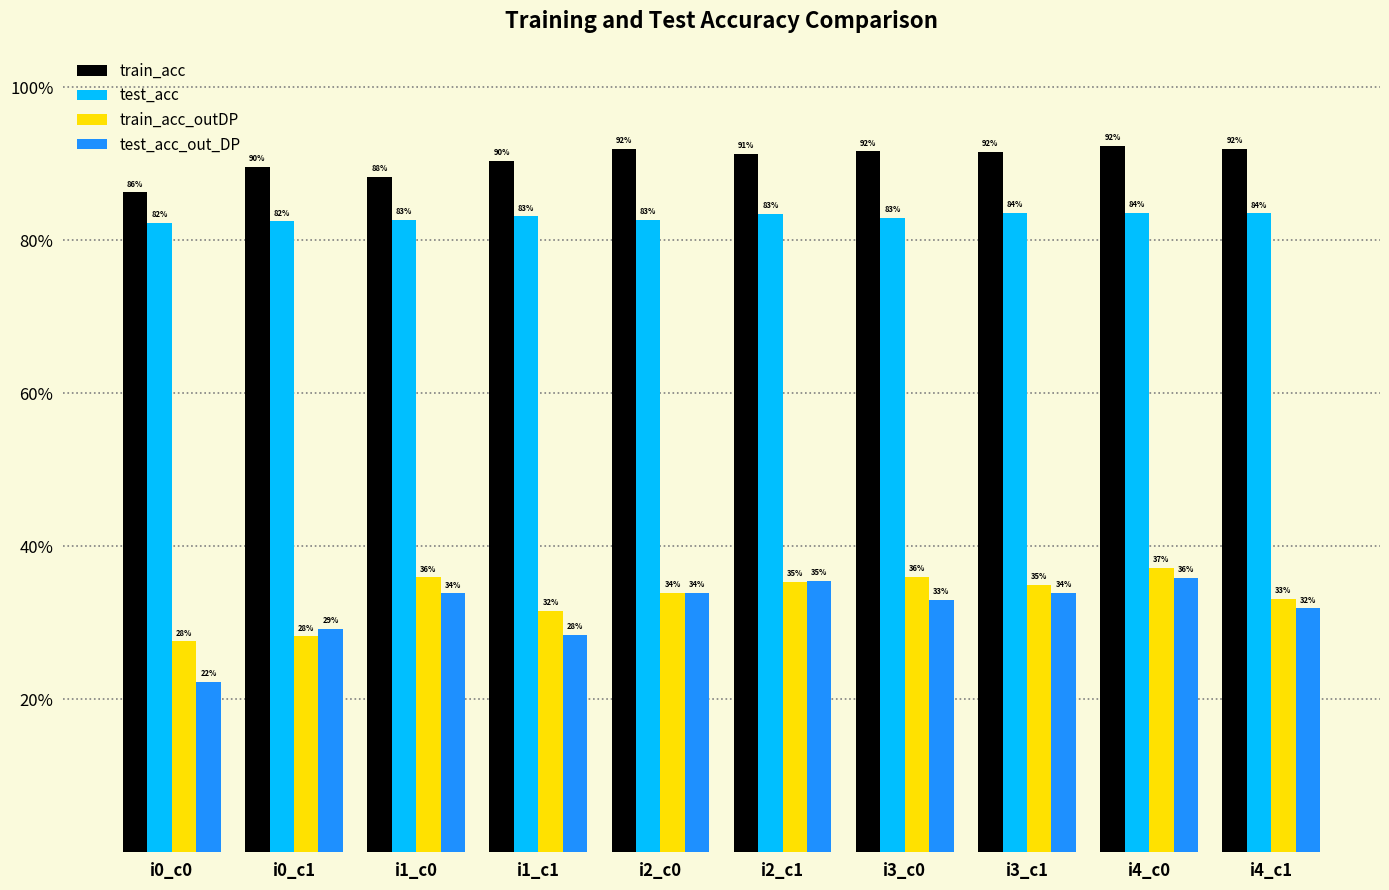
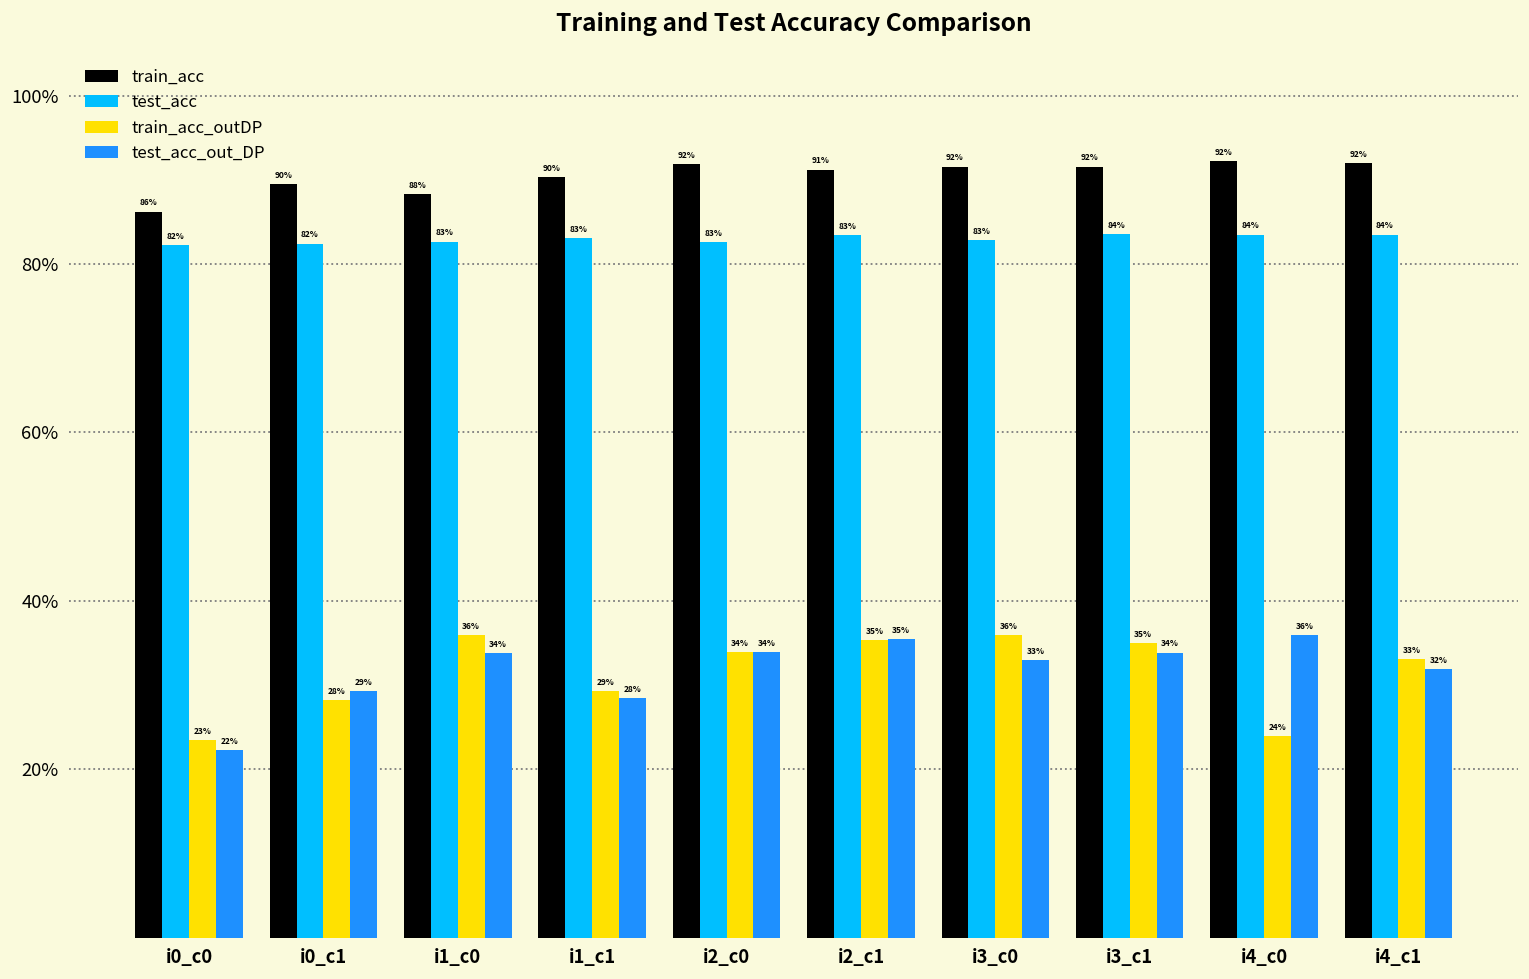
train_acc_outDP, i0_c0: 28% -> 23%
train_acc_outDP, i1_c1: 32% -> 29%
train_acc_outDP, i4_c0: 37% -> 24%
